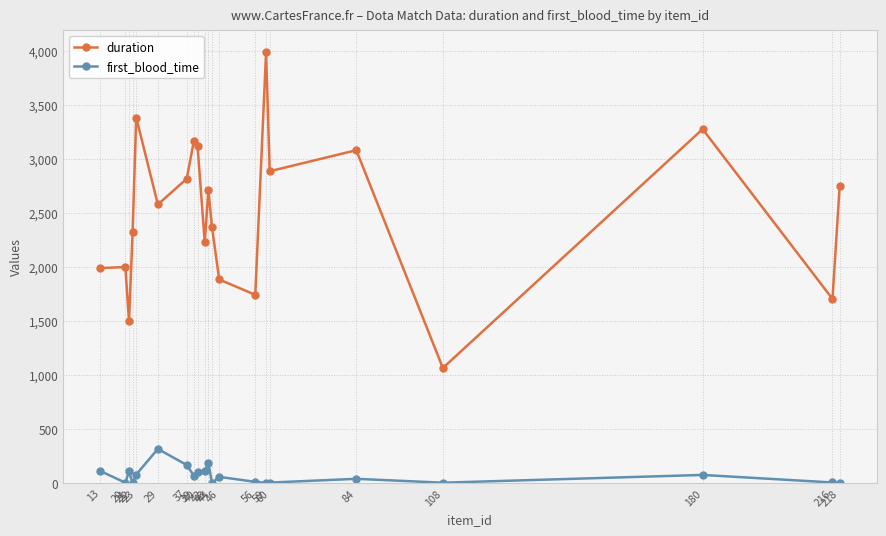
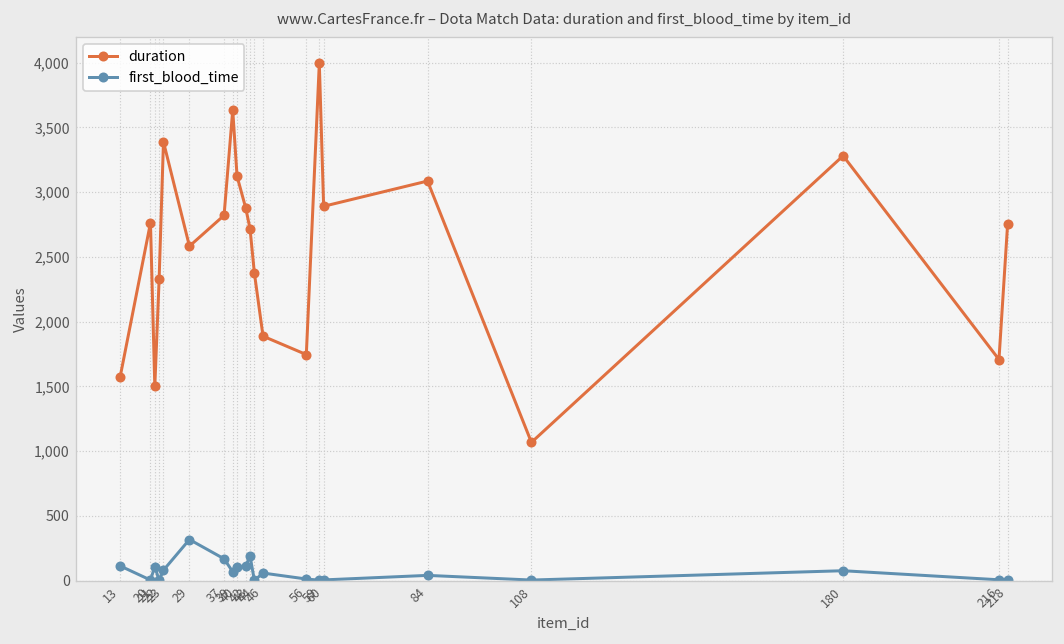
duration, 13: 1,990 -> 1,570
duration, 20: 2,000 -> 2,760
duration, 39: 3,170 -> 3,630
duration, 42: 2,230 -> 2,880
